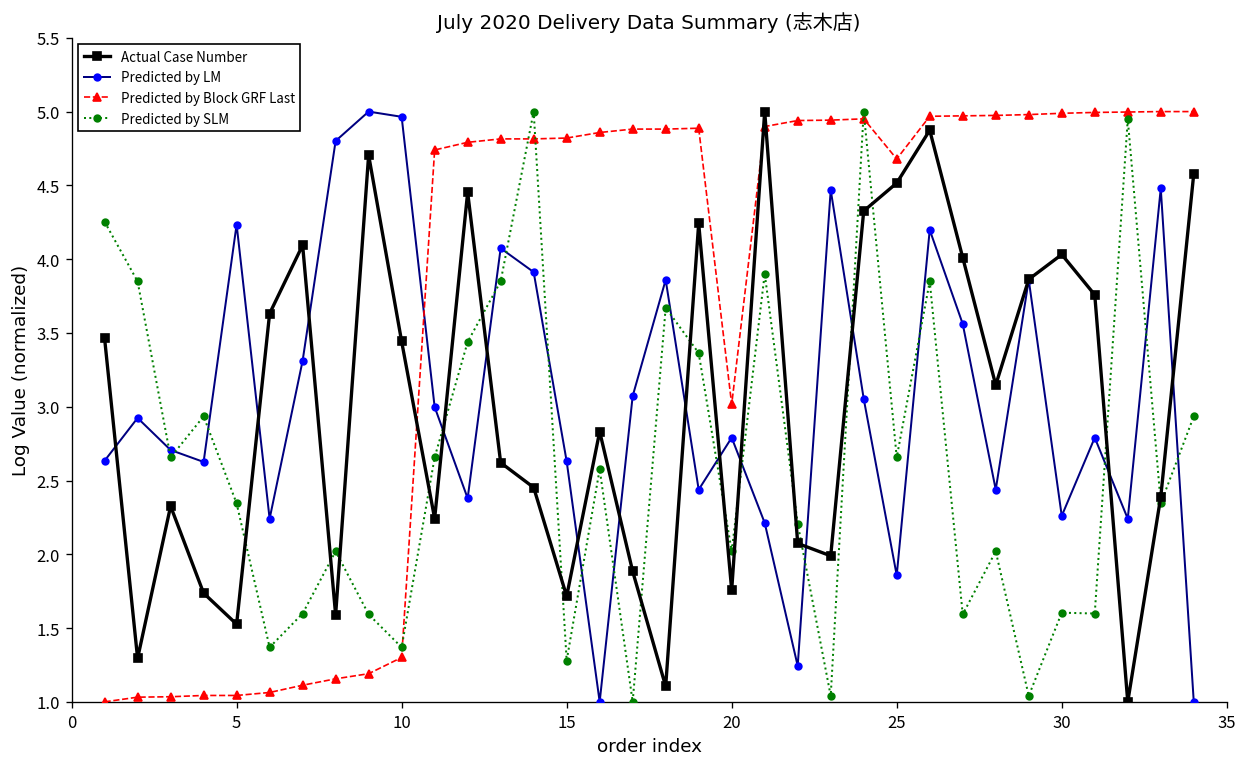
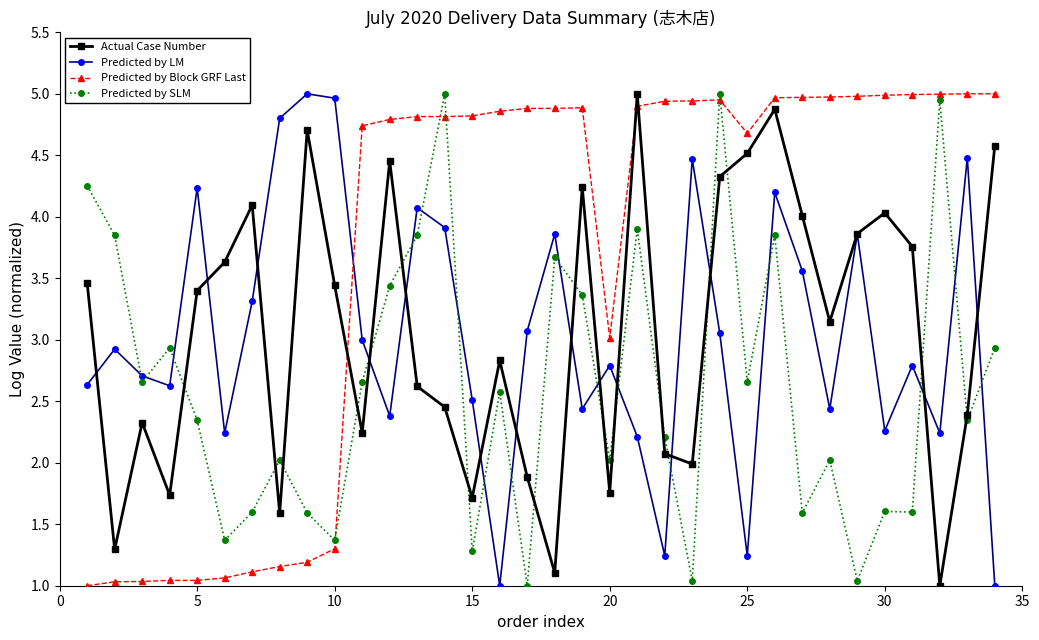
Actual Case Number, 5: 1.53 -> 3.40
Predicted by LM, 15: 2.63 -> 2.51
Predicted by LM, 25: 1.86 -> 1.24
